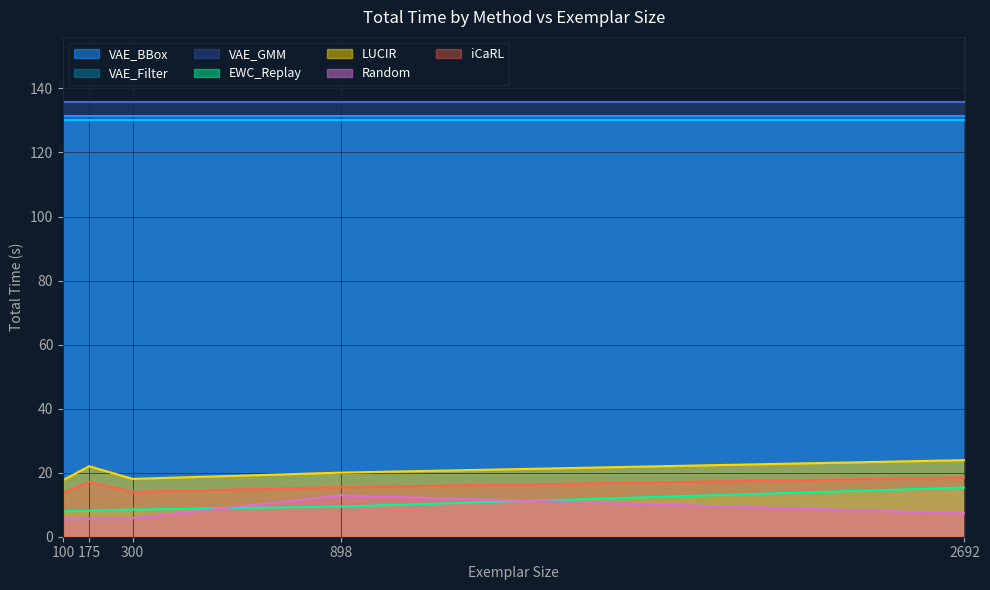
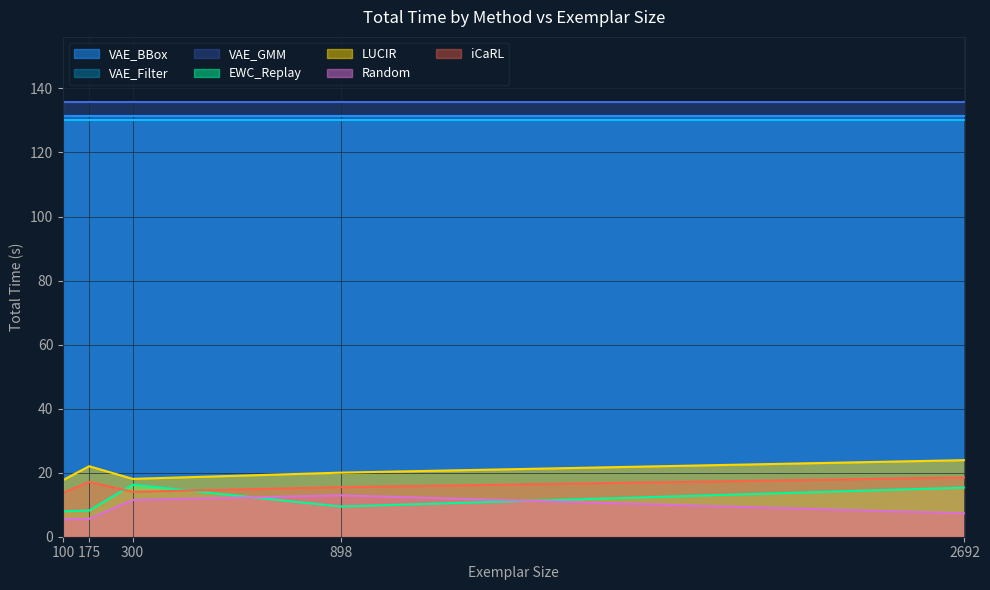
EWC_Replay, 300: 8 -> 16
Random, 300: 6 -> 11
